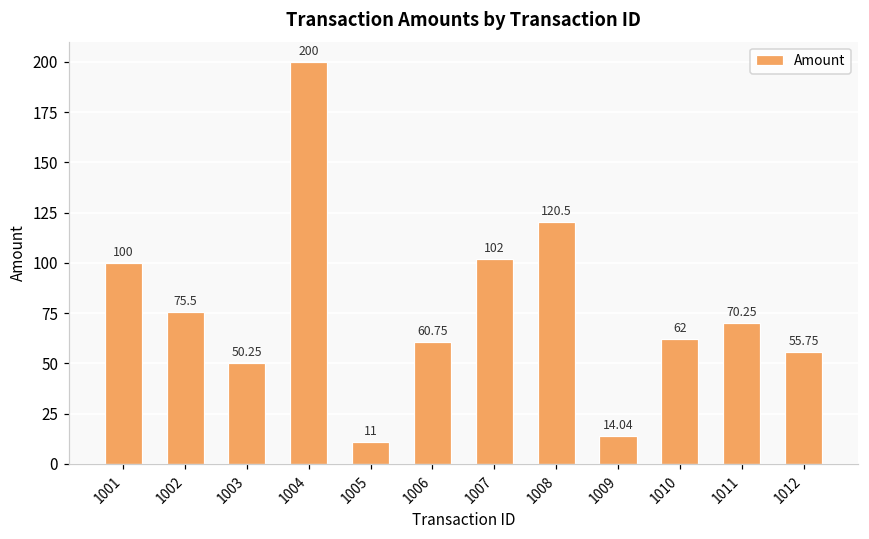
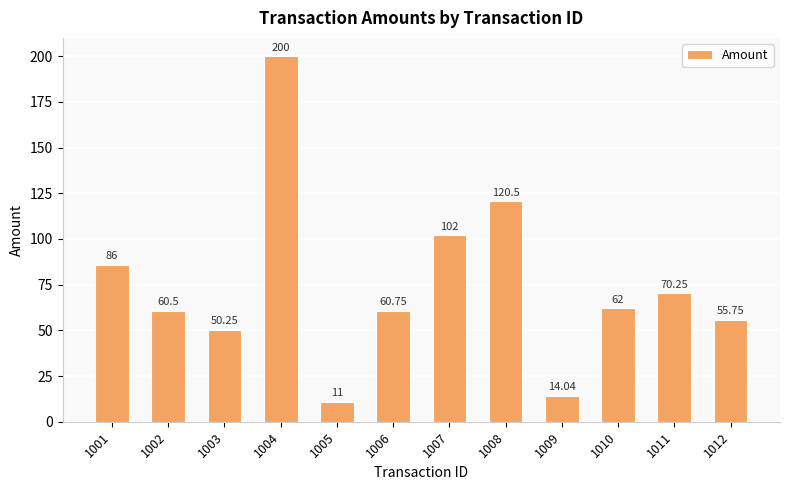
1001: 100 -> 86
1002: 75.5 -> 60.5
